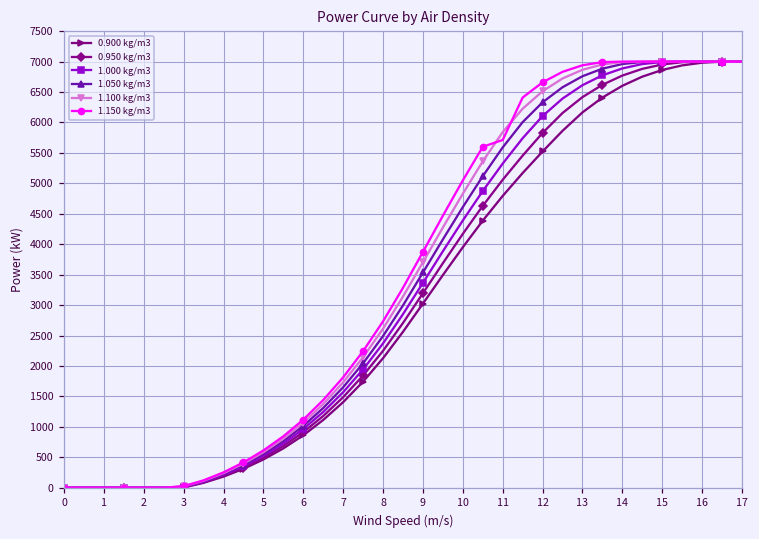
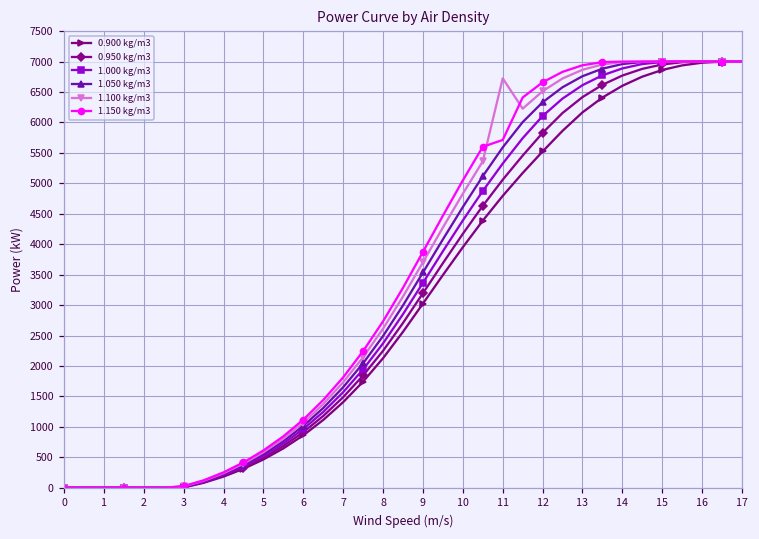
1.100 kg/m3, 11: 5800 -> 6700
